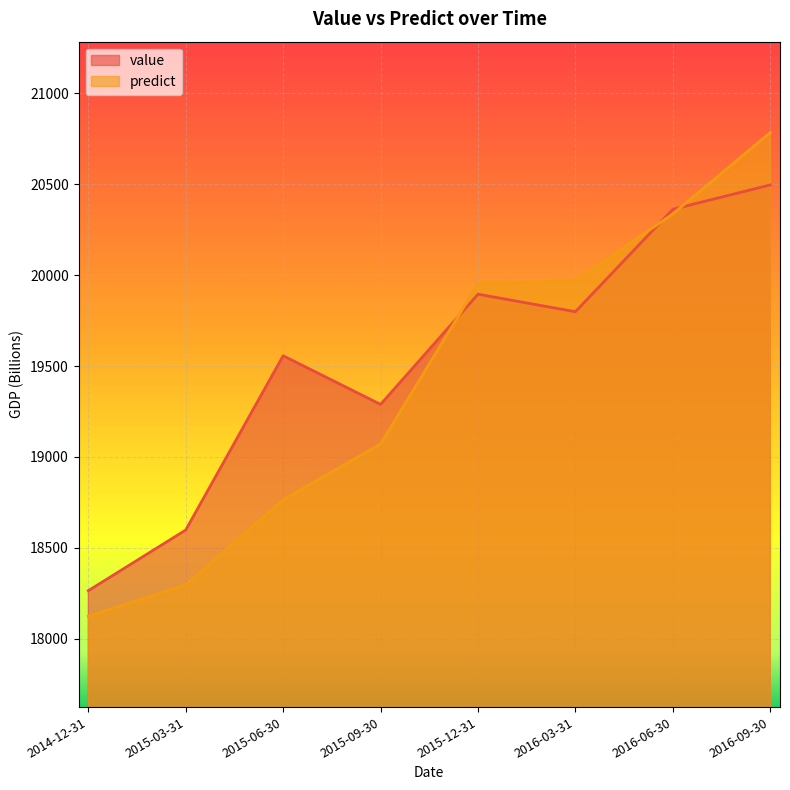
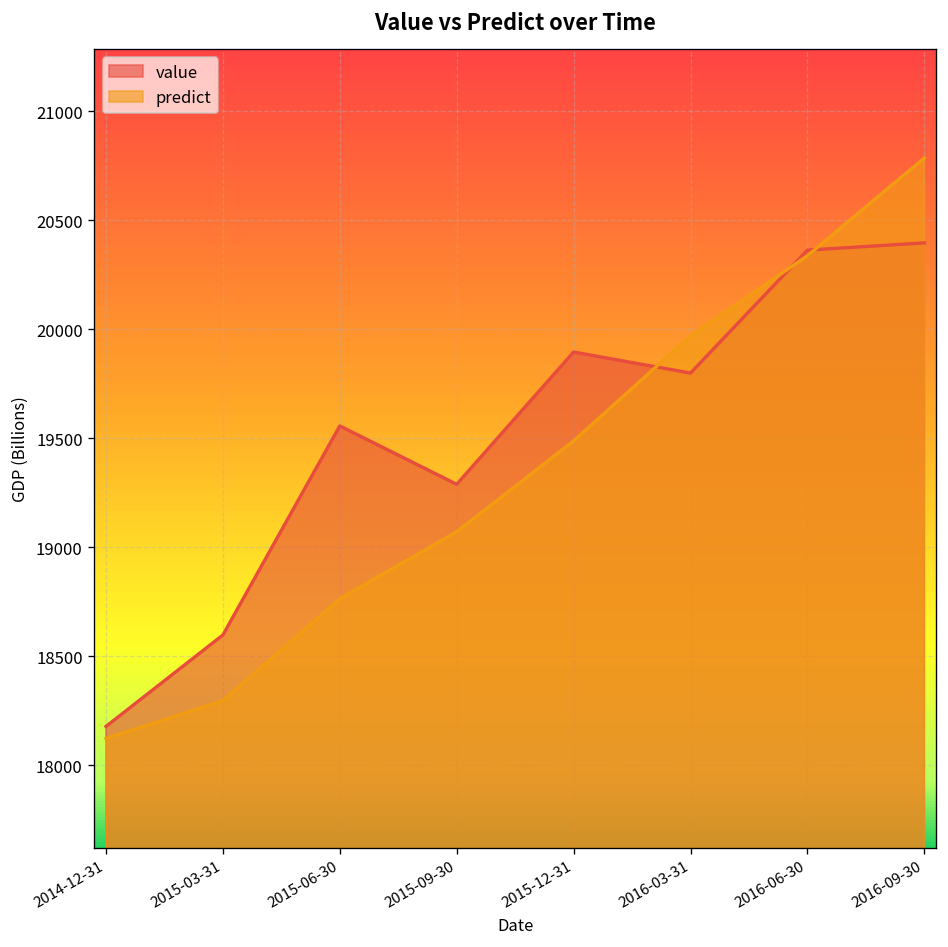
value, 2014-12-31: 18260 -> 18180
predict, 2015-12-31: 19950 -> 19490
value, 2016-09-30: 20500 -> 20400
